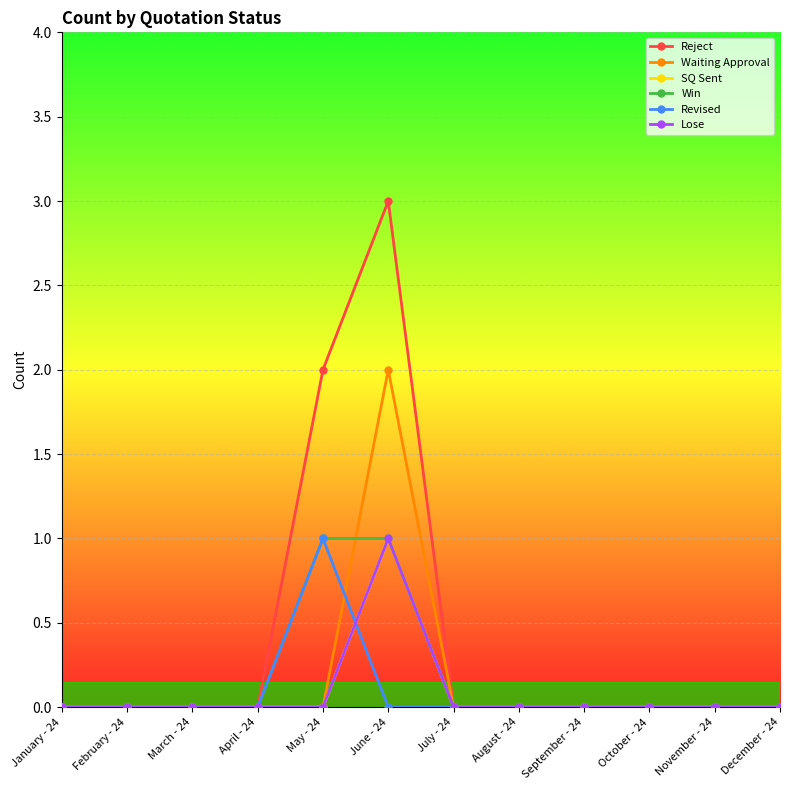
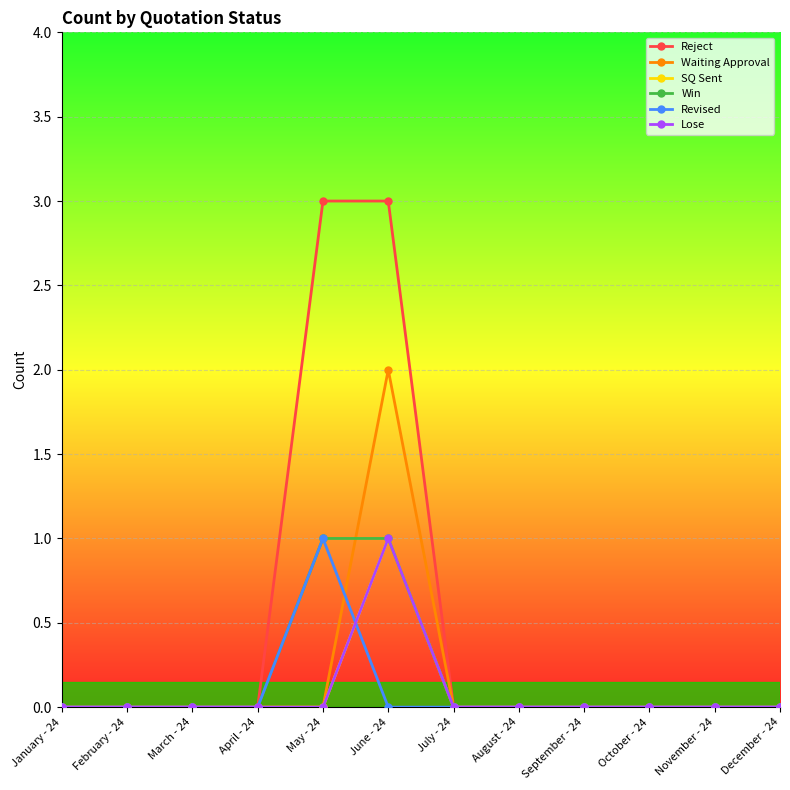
Reject, May - 24: 2 -> 3
